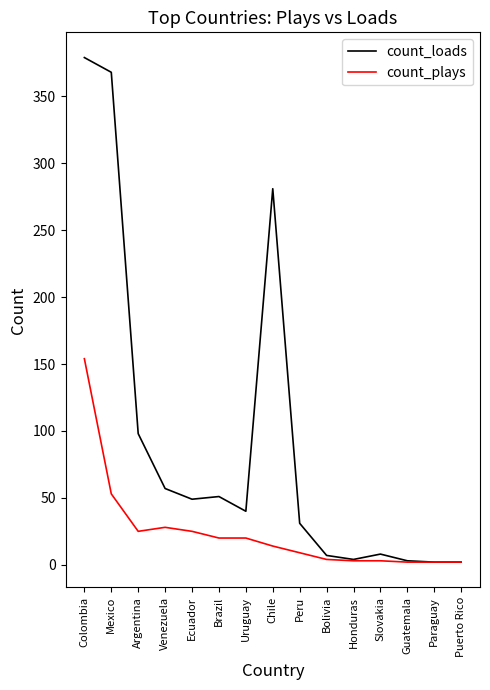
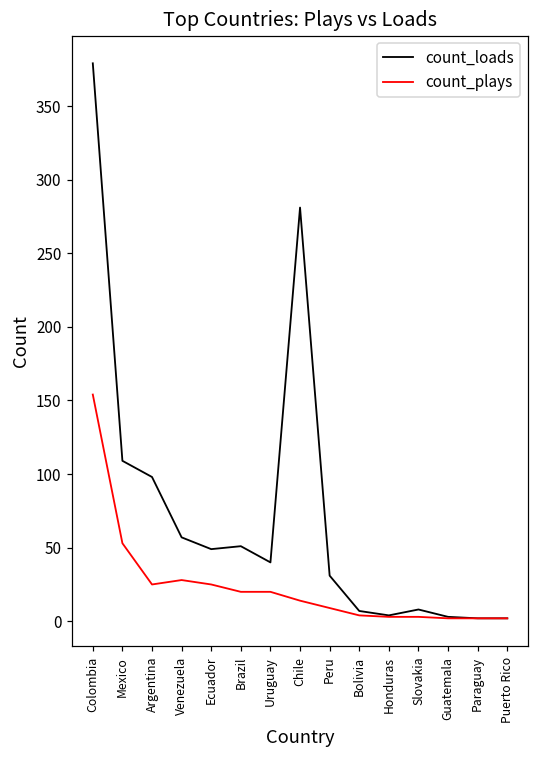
count_loads, Mexico: 368 -> 109
